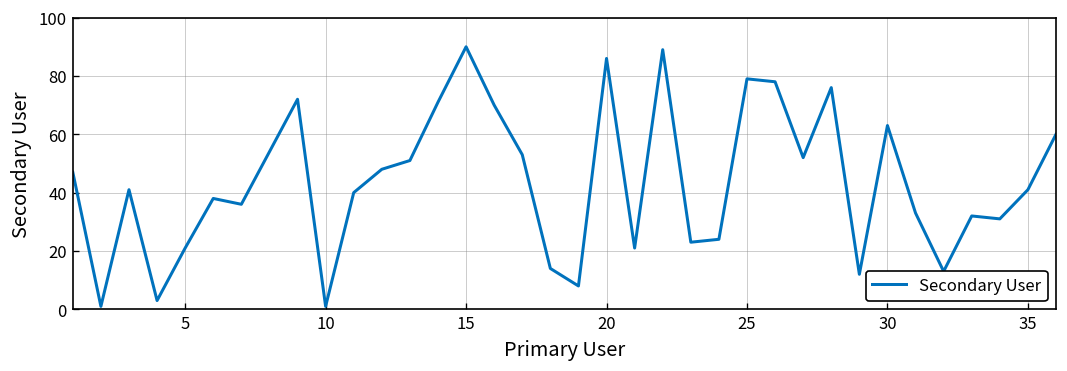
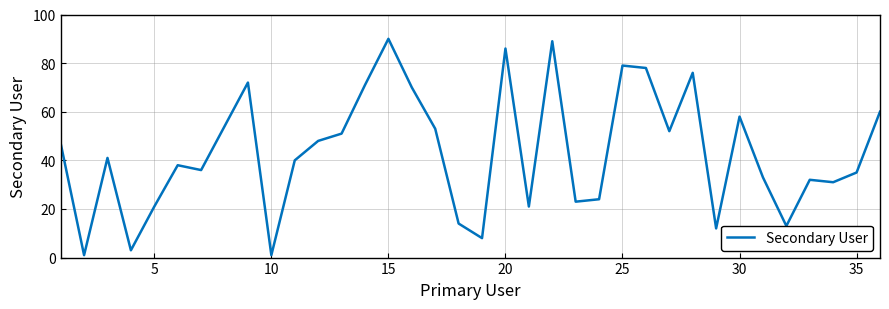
30: 63 -> 58
35: 41 -> 35
